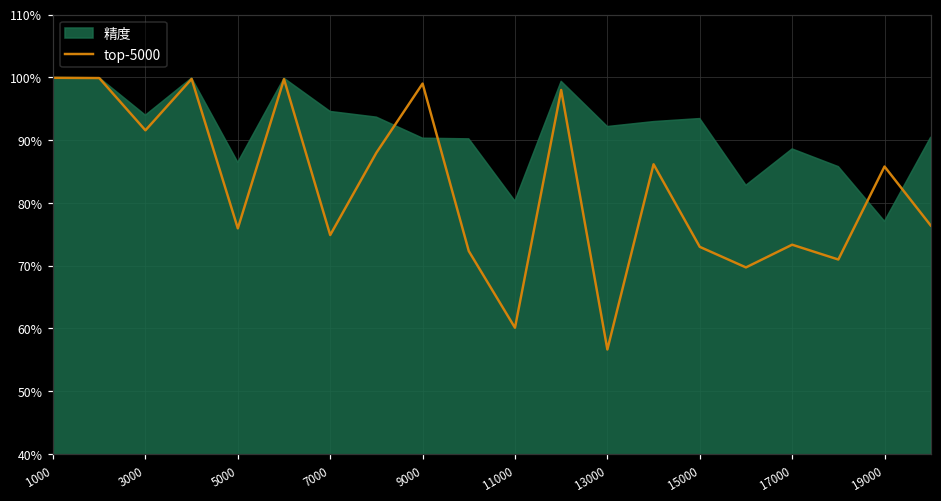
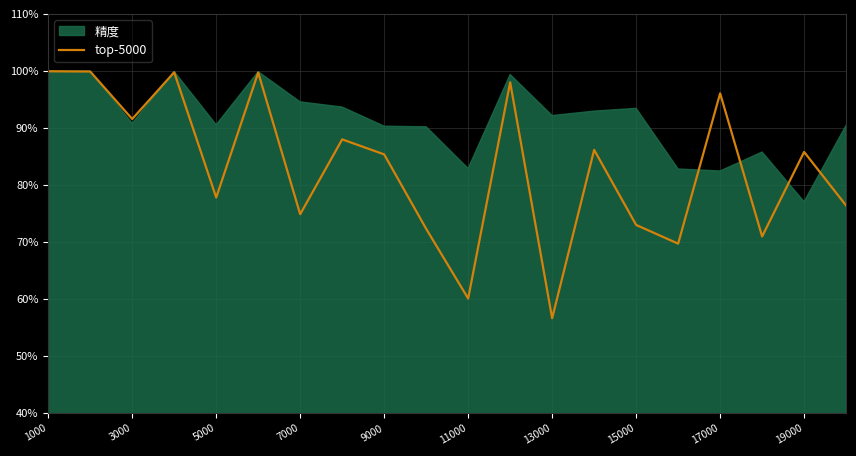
精度, 3000: 94% -> 91%
top-5000, 5000: 76% -> 78%
精度, 5000: 86% -> 91%
top-5000, 9000: 99% -> 85%
精度, 11000: 80% -> 83%
top-5000, 17000: 73% -> 96%
精度, 17000: 89% -> 82%
